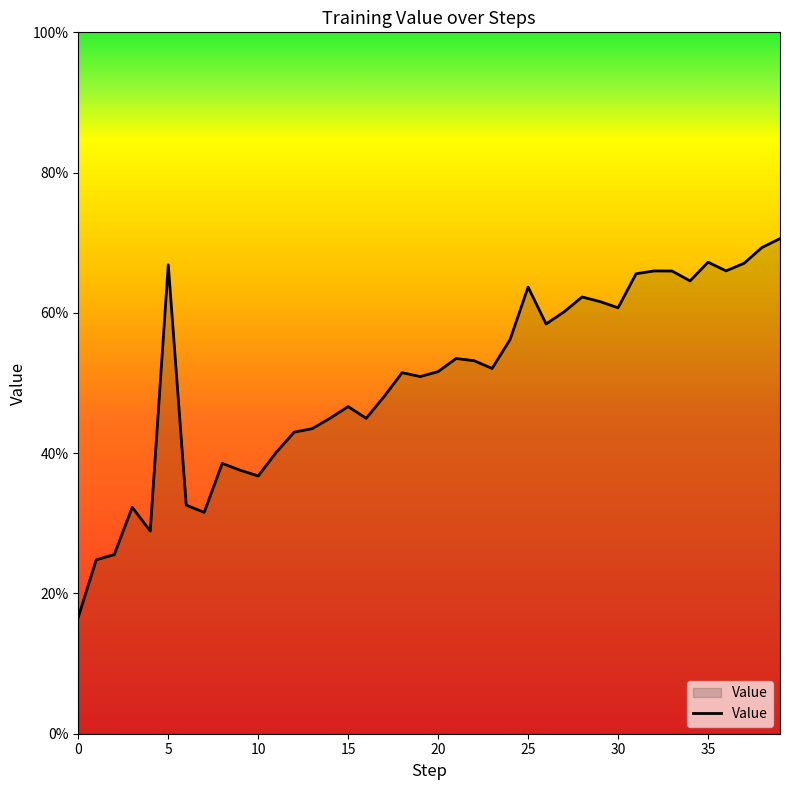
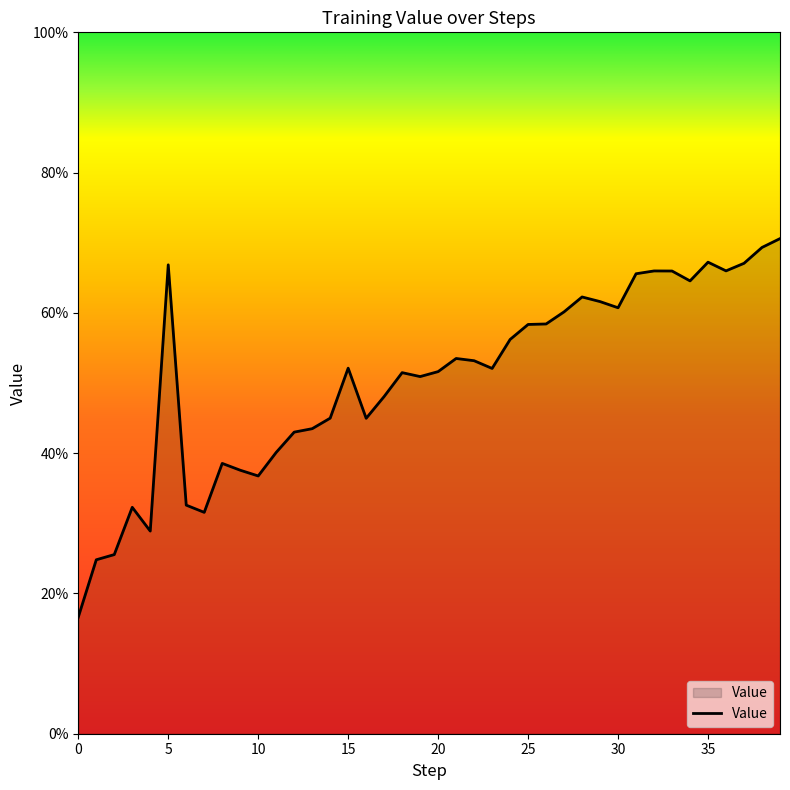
15: 47% -> 52%
25: 64% -> 58%
